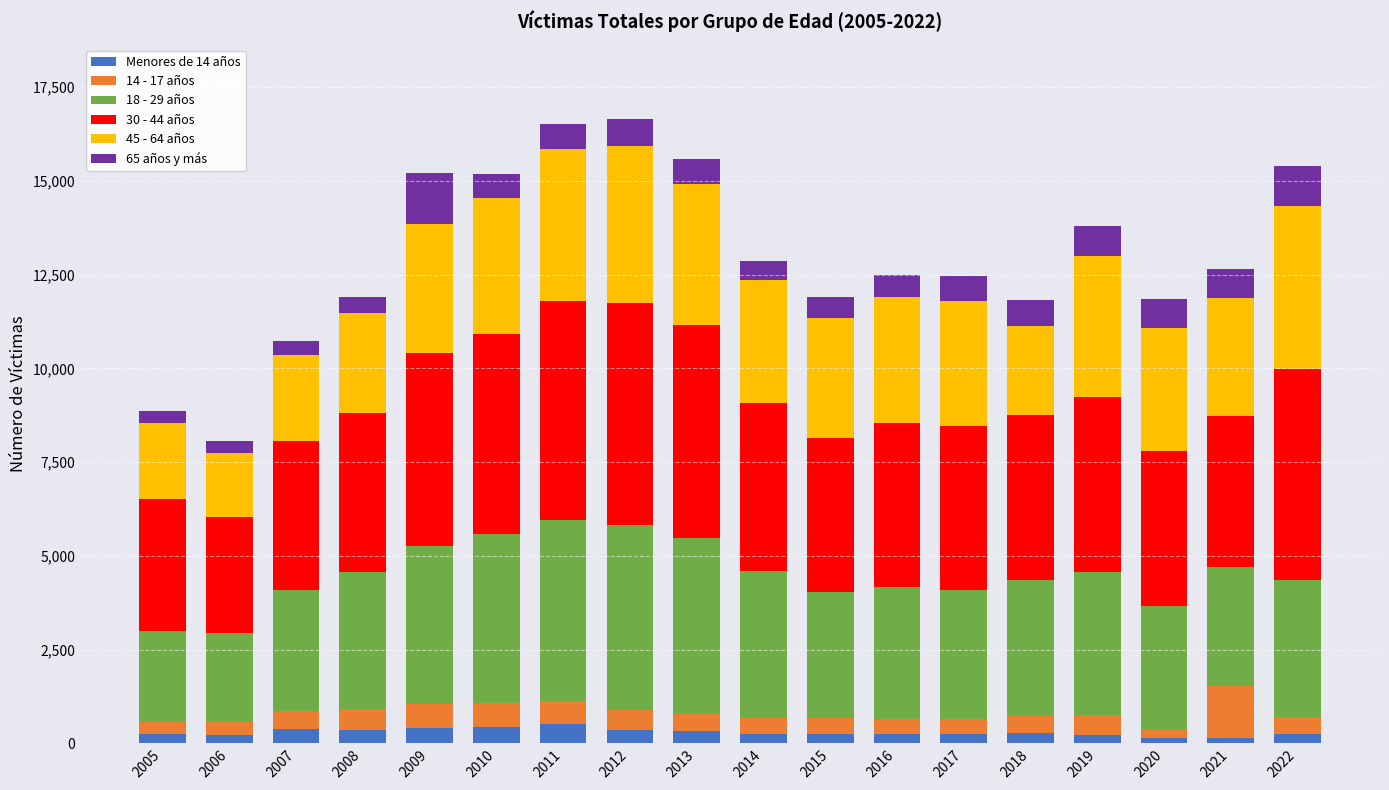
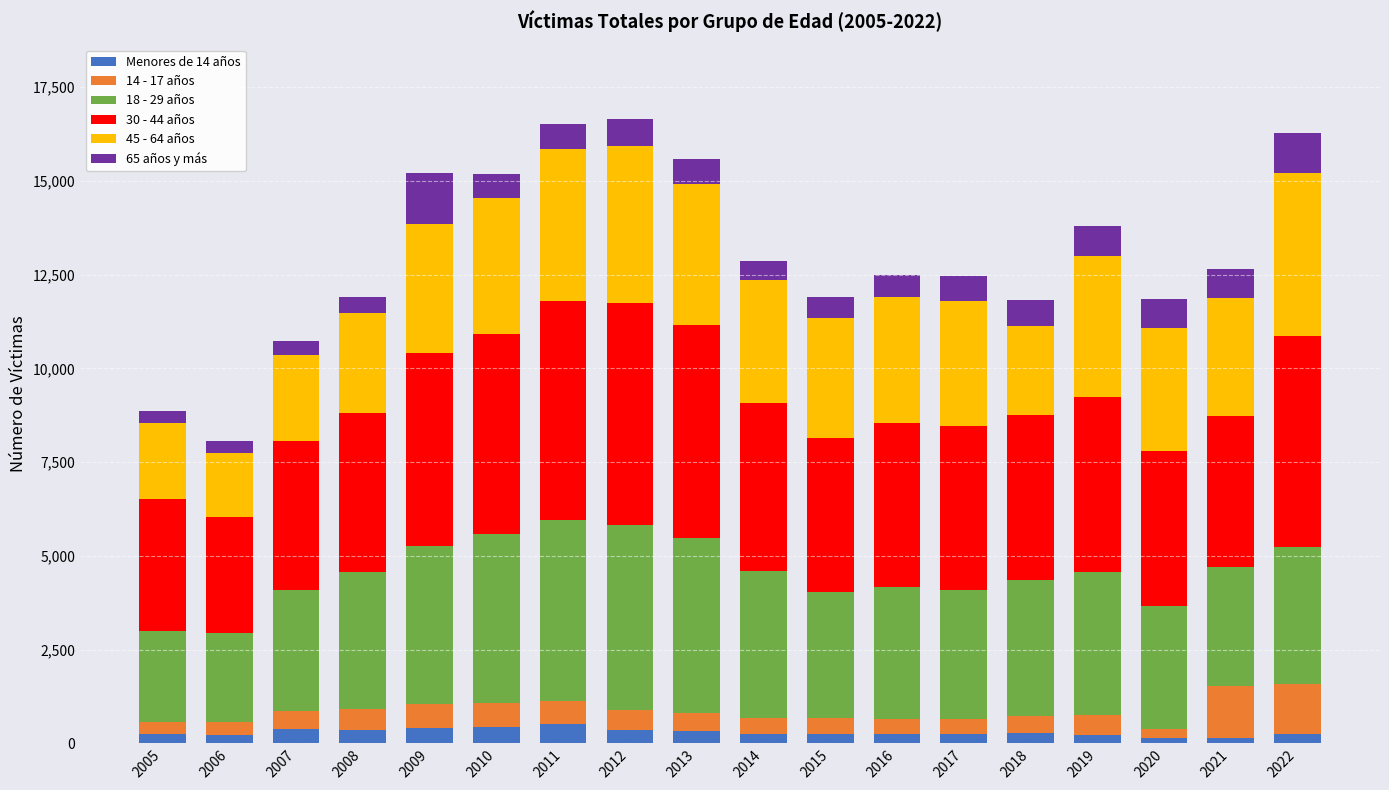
14 - 17 años, 2022: 500 -> 1,300
